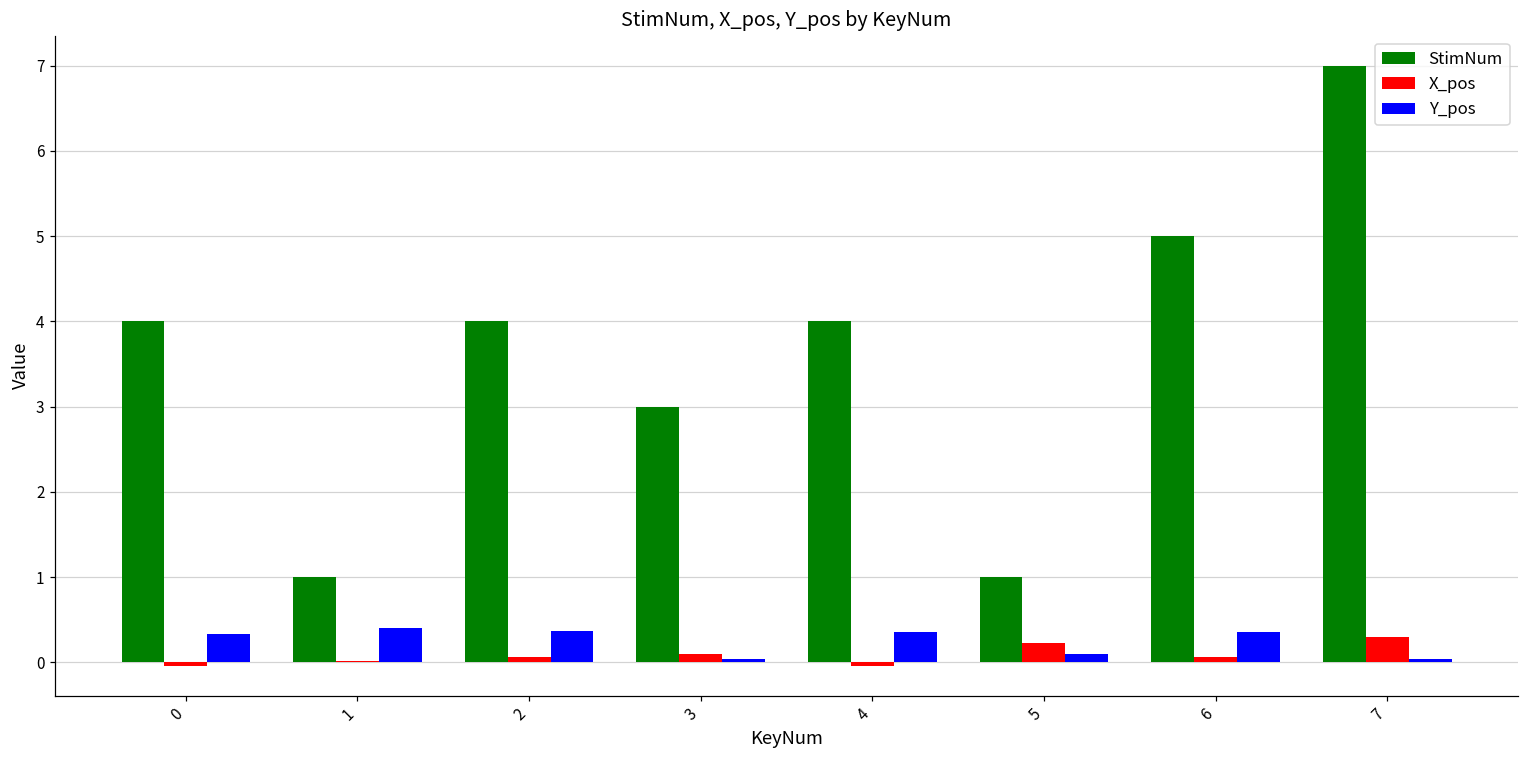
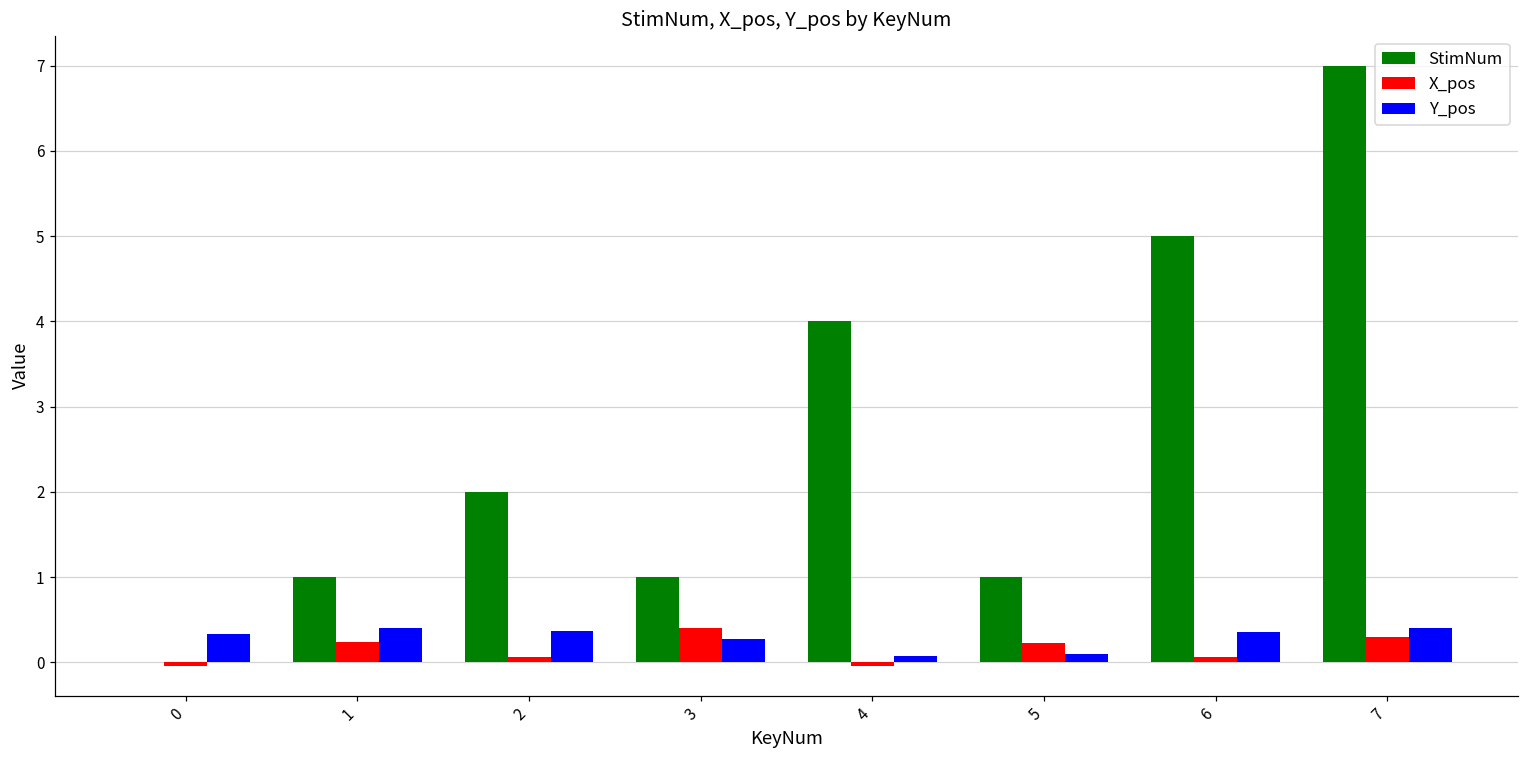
StimNum, 0: 4 -> 0
X_pos, 1: 0.0 -> 0.2
StimNum, 2: 4 -> 2
StimNum, 3: 3 -> 1
X_pos, 3: 0.1 -> 0.4
Y_pos, 3: 0.0 -> 0.3
Y_pos, 4: 0.4 -> 0.1
Y_pos, 7: 0.0 -> 0.4
